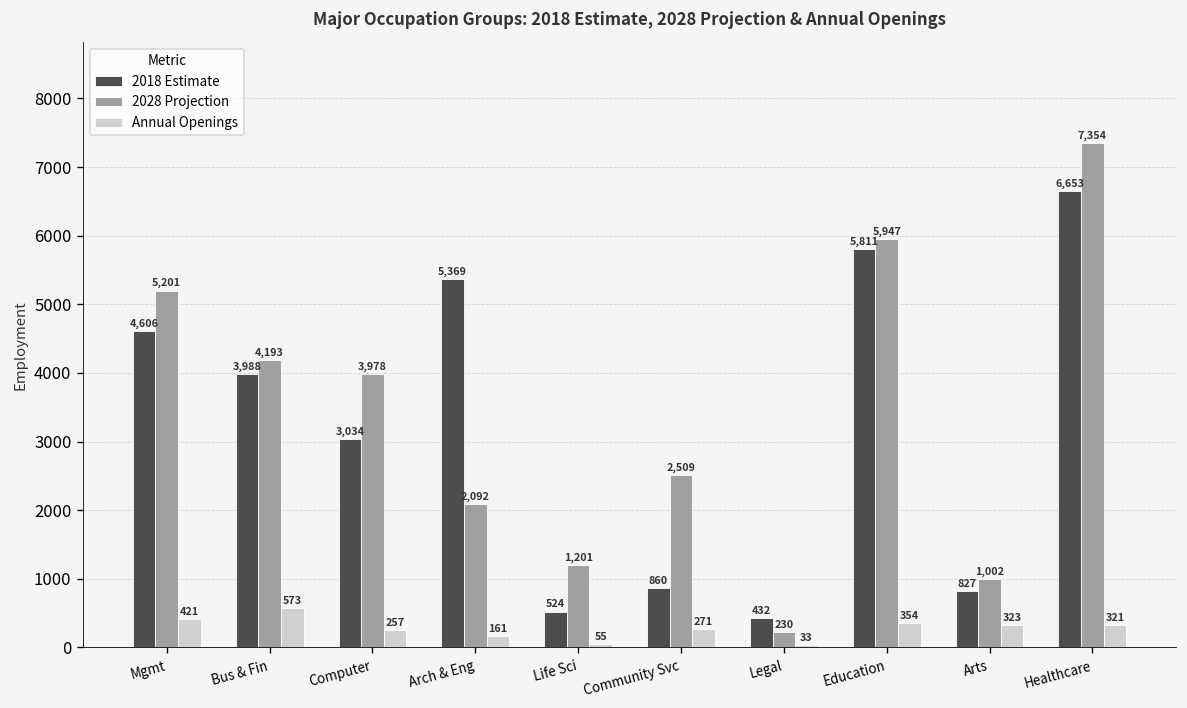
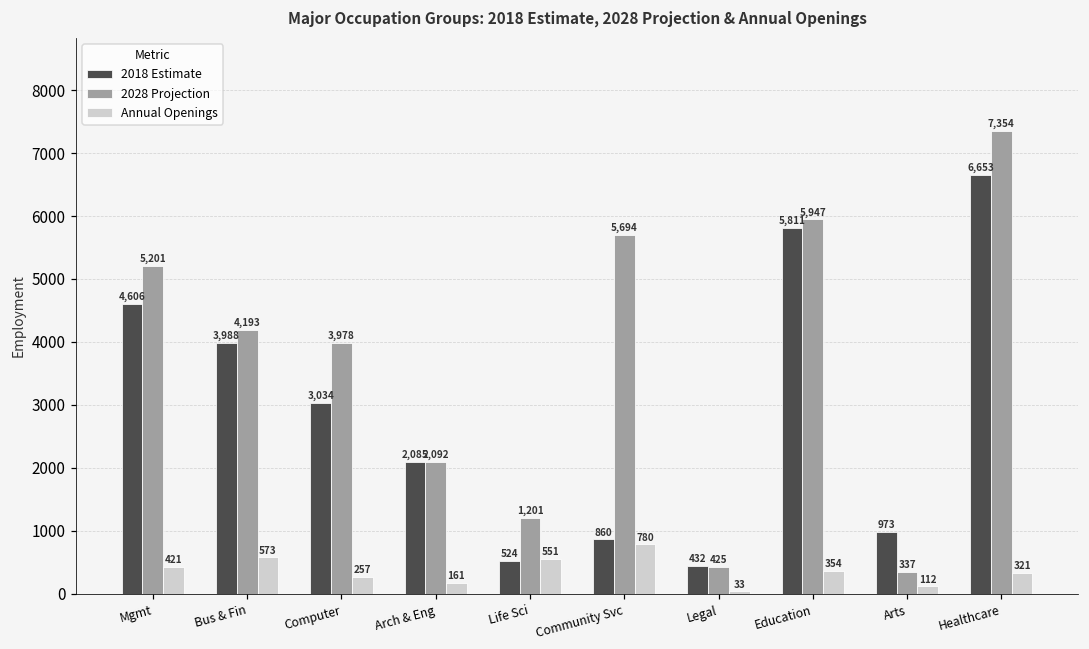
2018 Estimate, Arch & Eng: 5,369 -> 2,085
Annual Openings, Life Sci: 55 -> 551
2028 Projection, Community Svc: 2,509 -> 5,694
Annual Openings, Community Svc: 271 -> 780
2028 Projection, Legal: 230 -> 425
2018 Estimate, Arts: 827 -> 973
2028 Projection, Arts: 1,002 -> 337
Annual Openings, Arts: 323 -> 112
